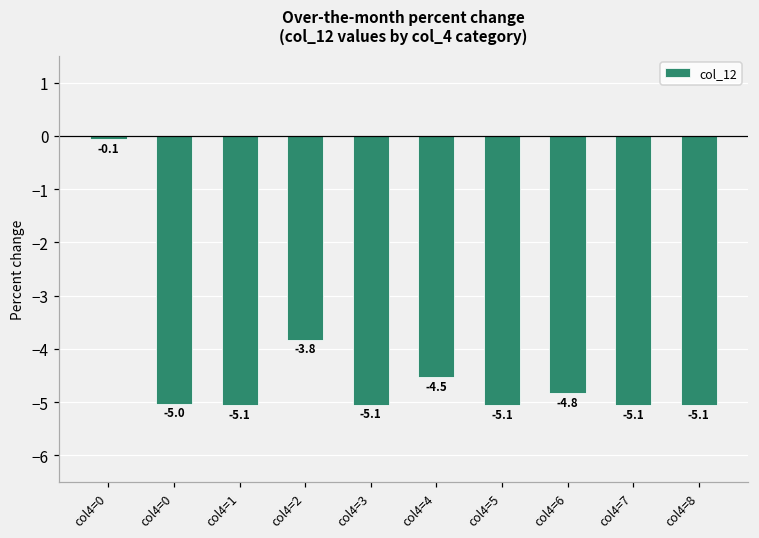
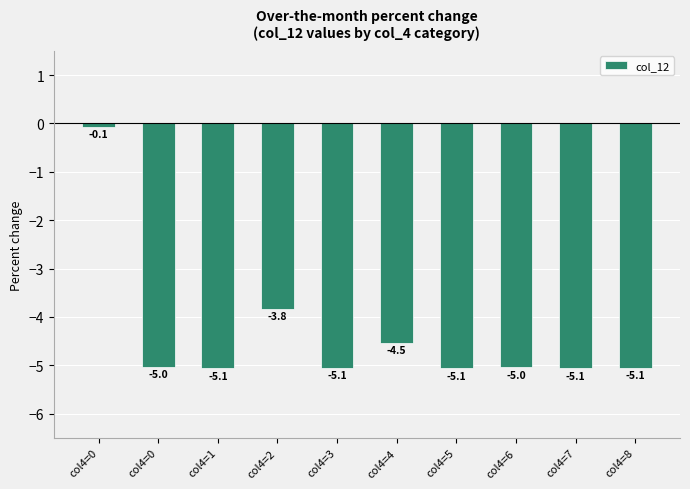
col4=6: -4.8 -> -5.0
